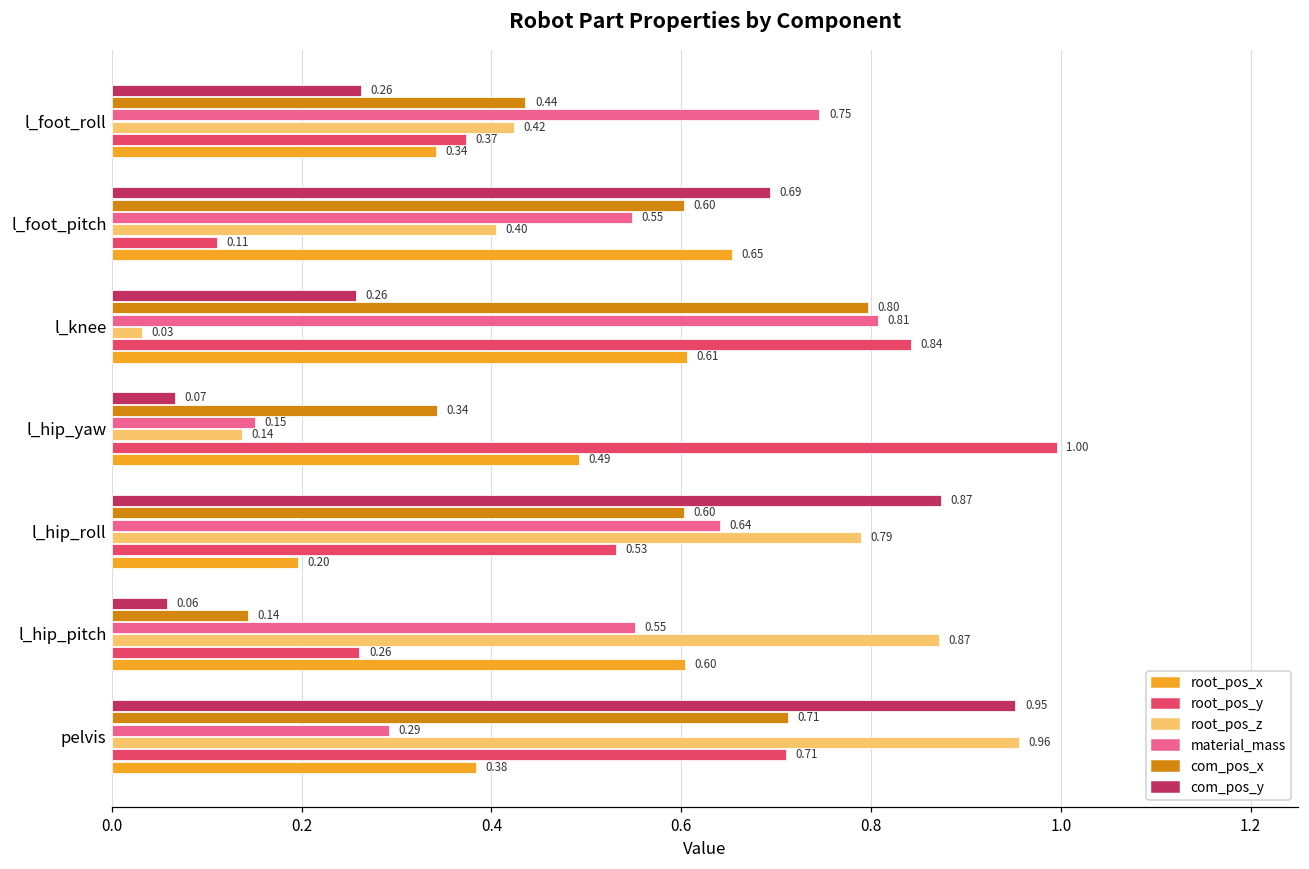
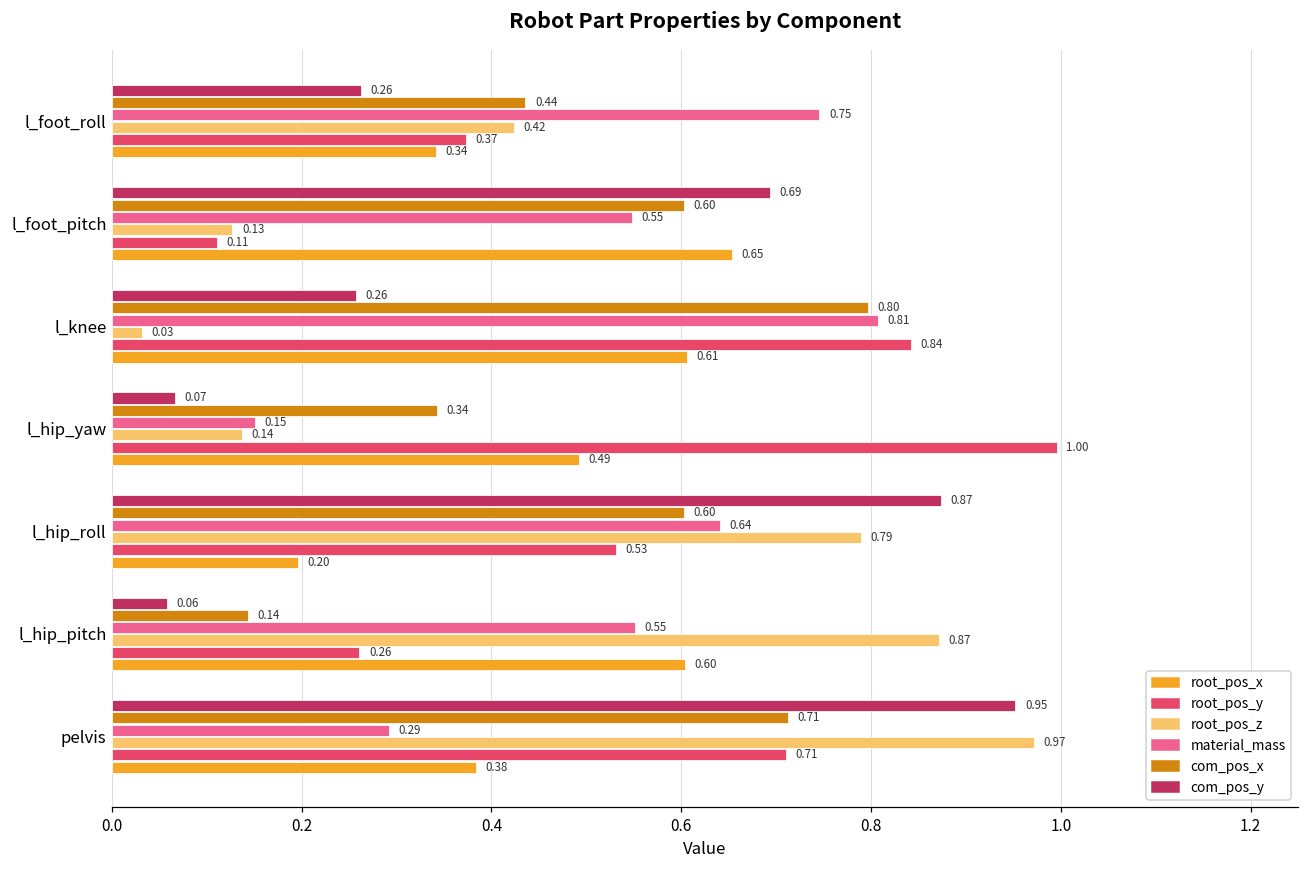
root_pos_z, l_foot_pitch: 0.40 -> 0.13
root_pos_z, pelvis: 0.96 -> 0.97
